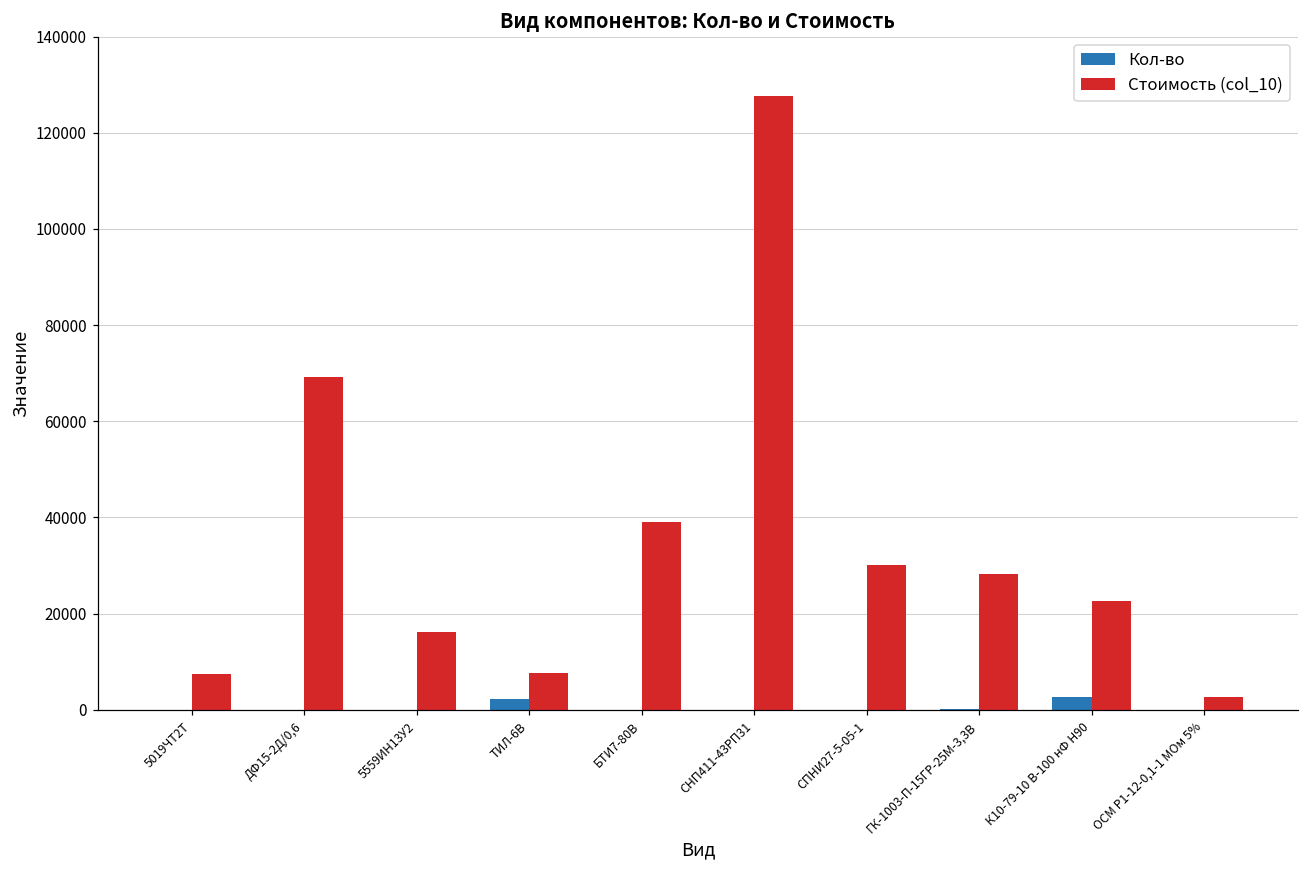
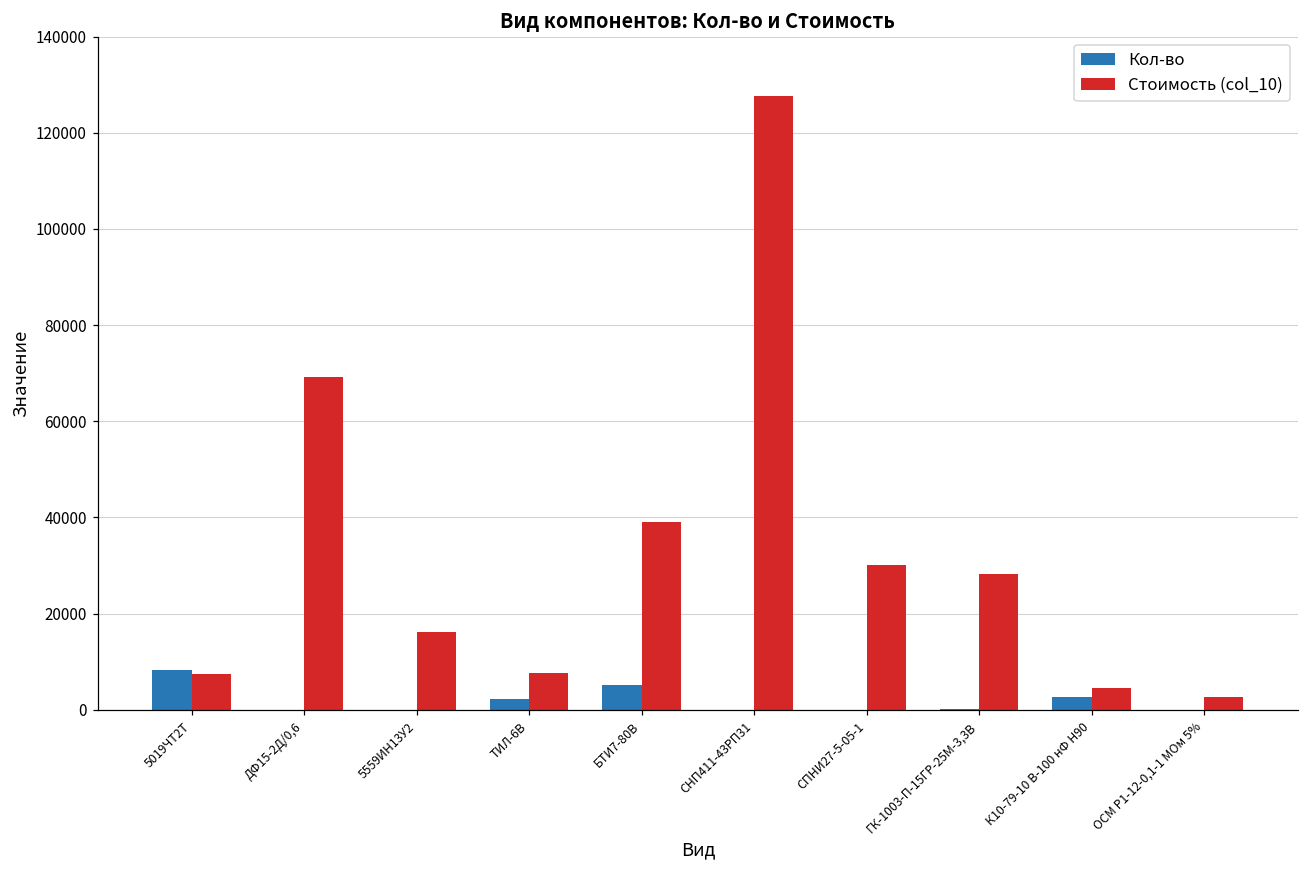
Кол-во, 5019ЧТ2Т: 0 -> 8000
Кол-во, БТИ7-80В: 0 -> 5000
Стоимость (col_10), К10-79-10 В-100 нФ Н90: 23000 -> 5000
